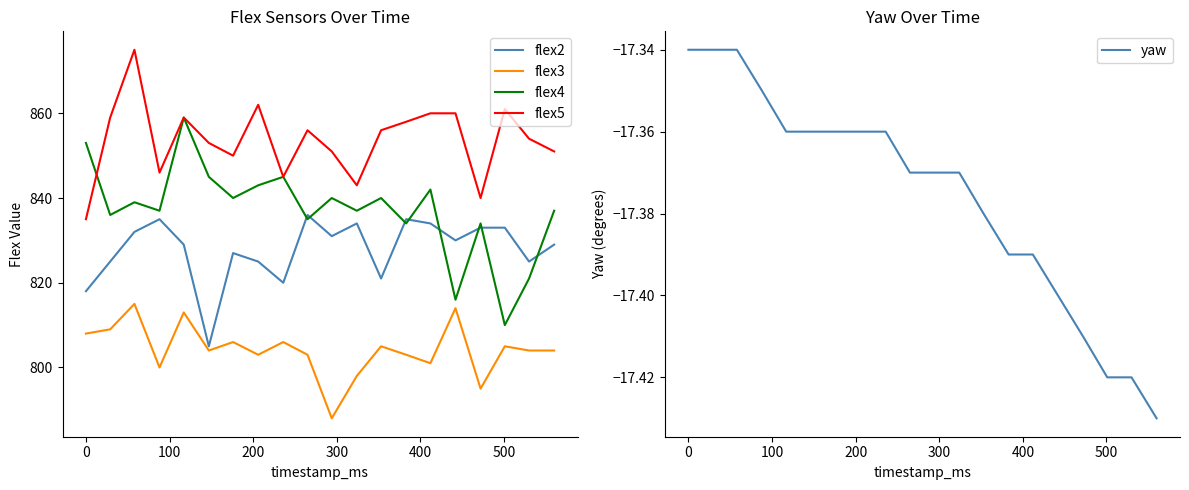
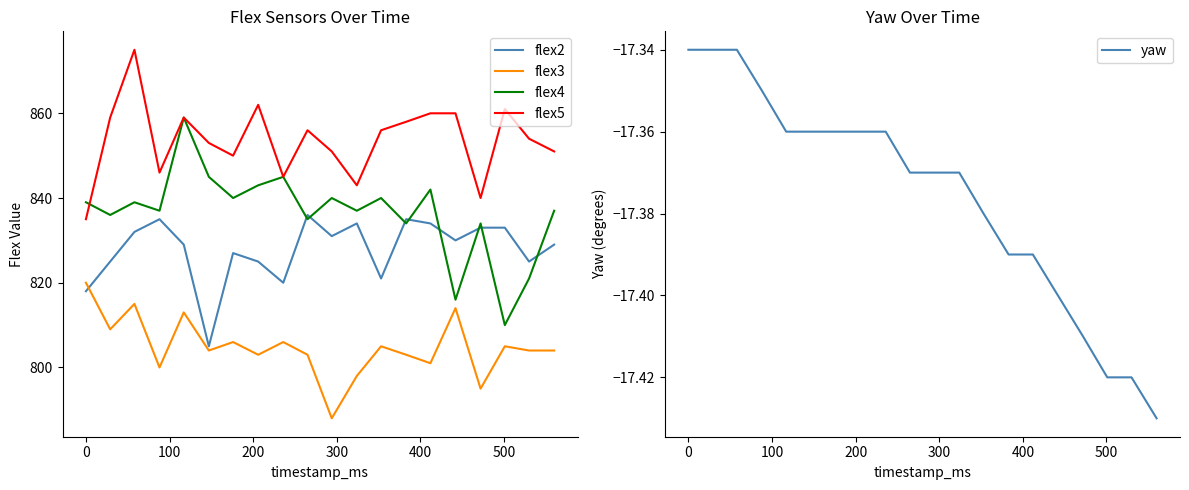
Flex Sensors Over Time, flex3, 0: 808 -> 820
Flex Sensors Over Time, flex4, 0: 853 -> 839
